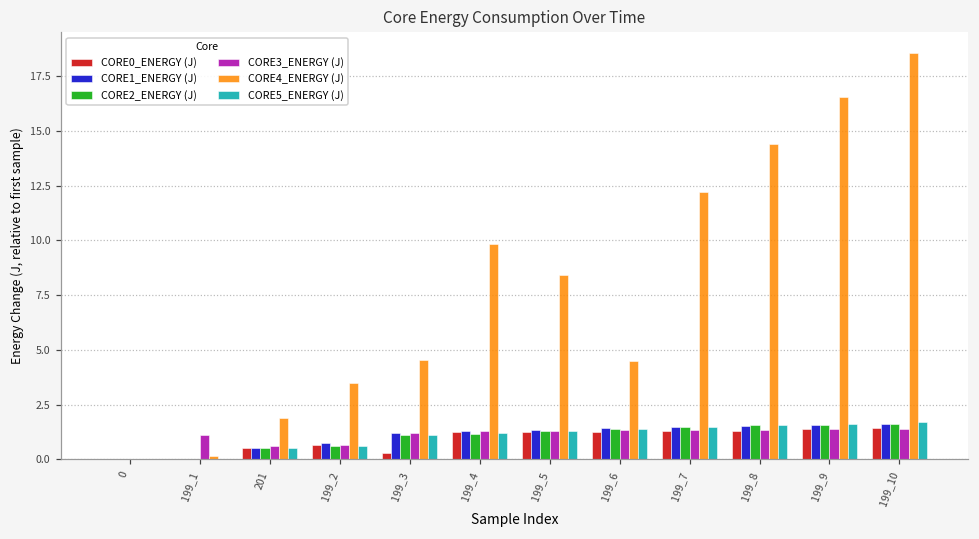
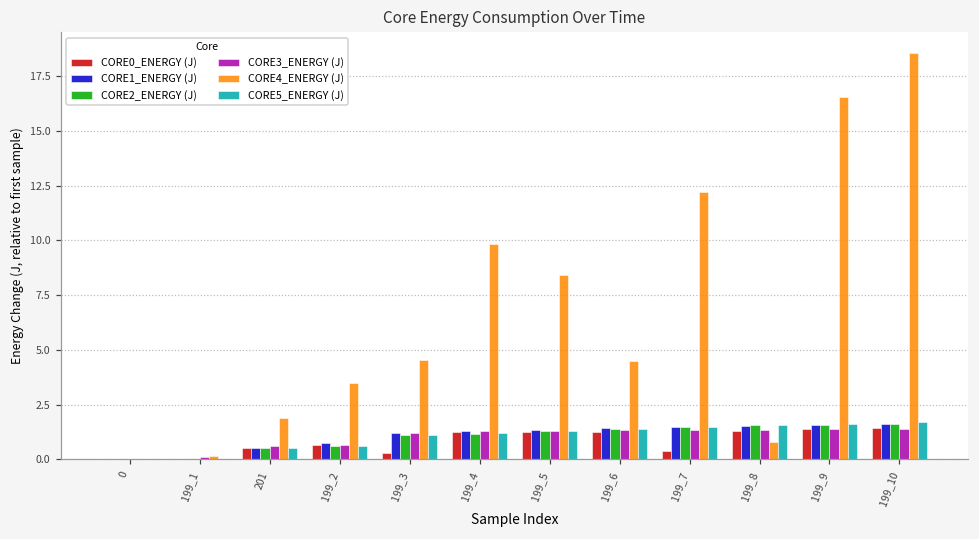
CORE3_ENERGY (J), 199_1: 1.1 -> 0.1
CORE0_ENERGY (J), 199_7: 1.3 -> 0.4
CORE4_ENERGY (J), 199_8: 14.4 -> 0.8
